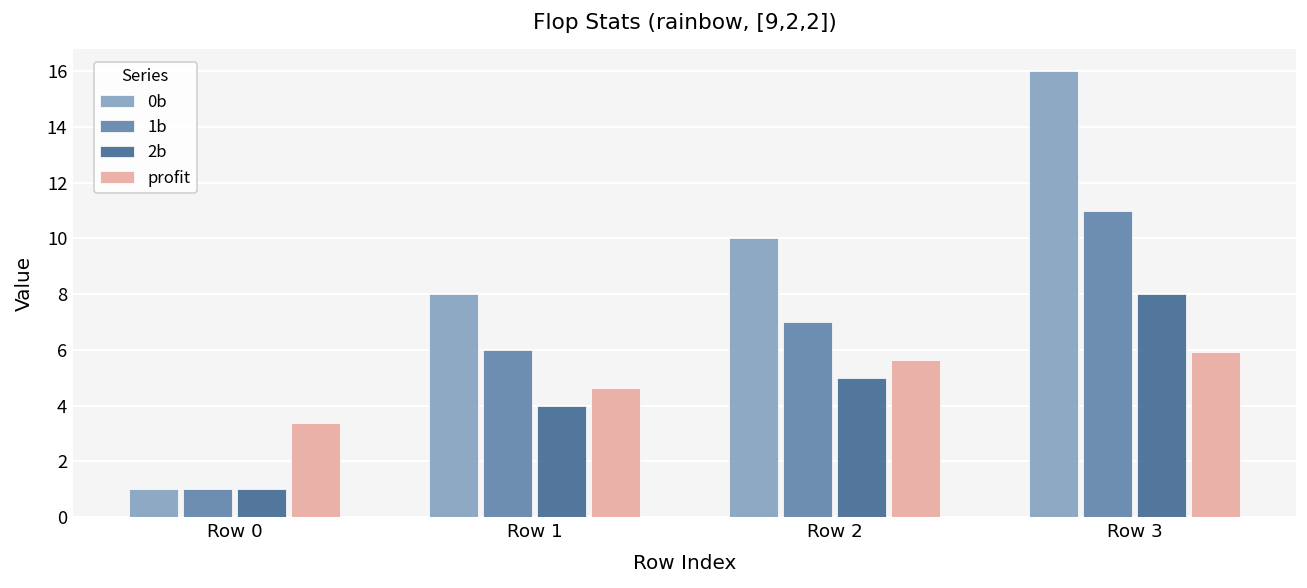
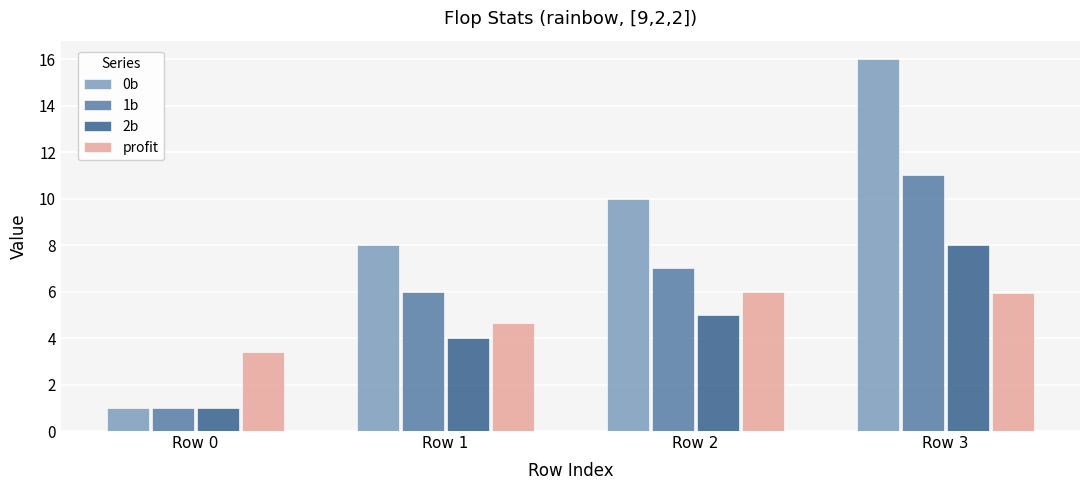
profit, Row 2: 5.6 -> 6.0
